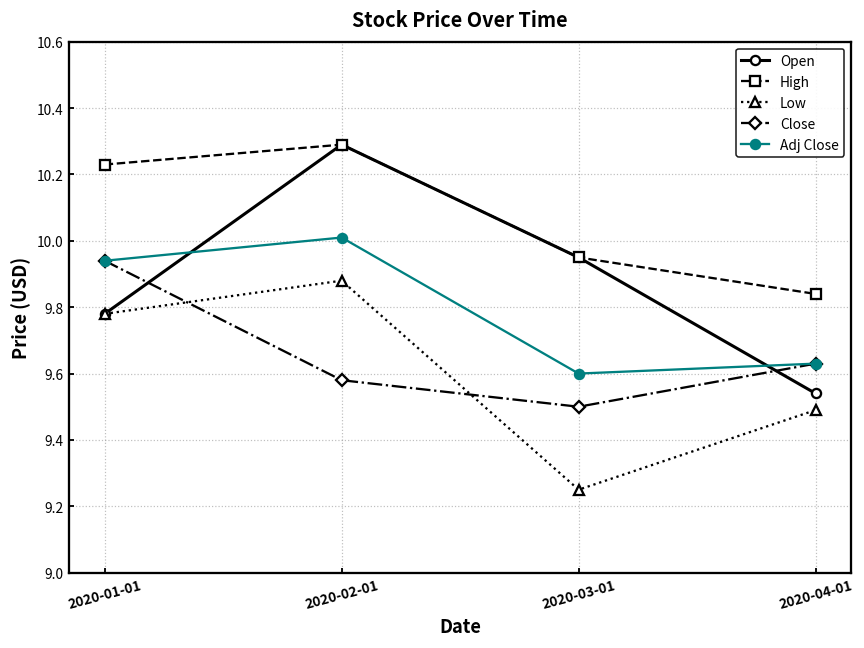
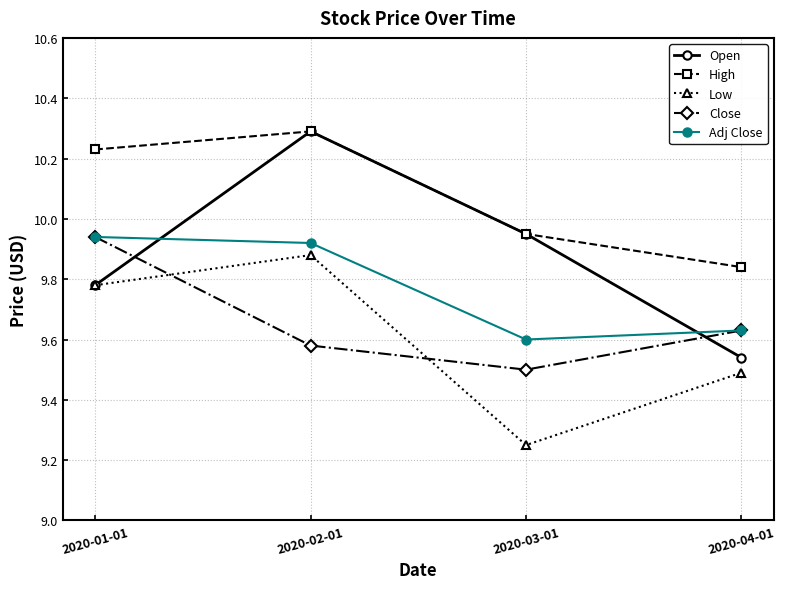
Adj Close, 2020-02-01: 10.01 -> 9.92
